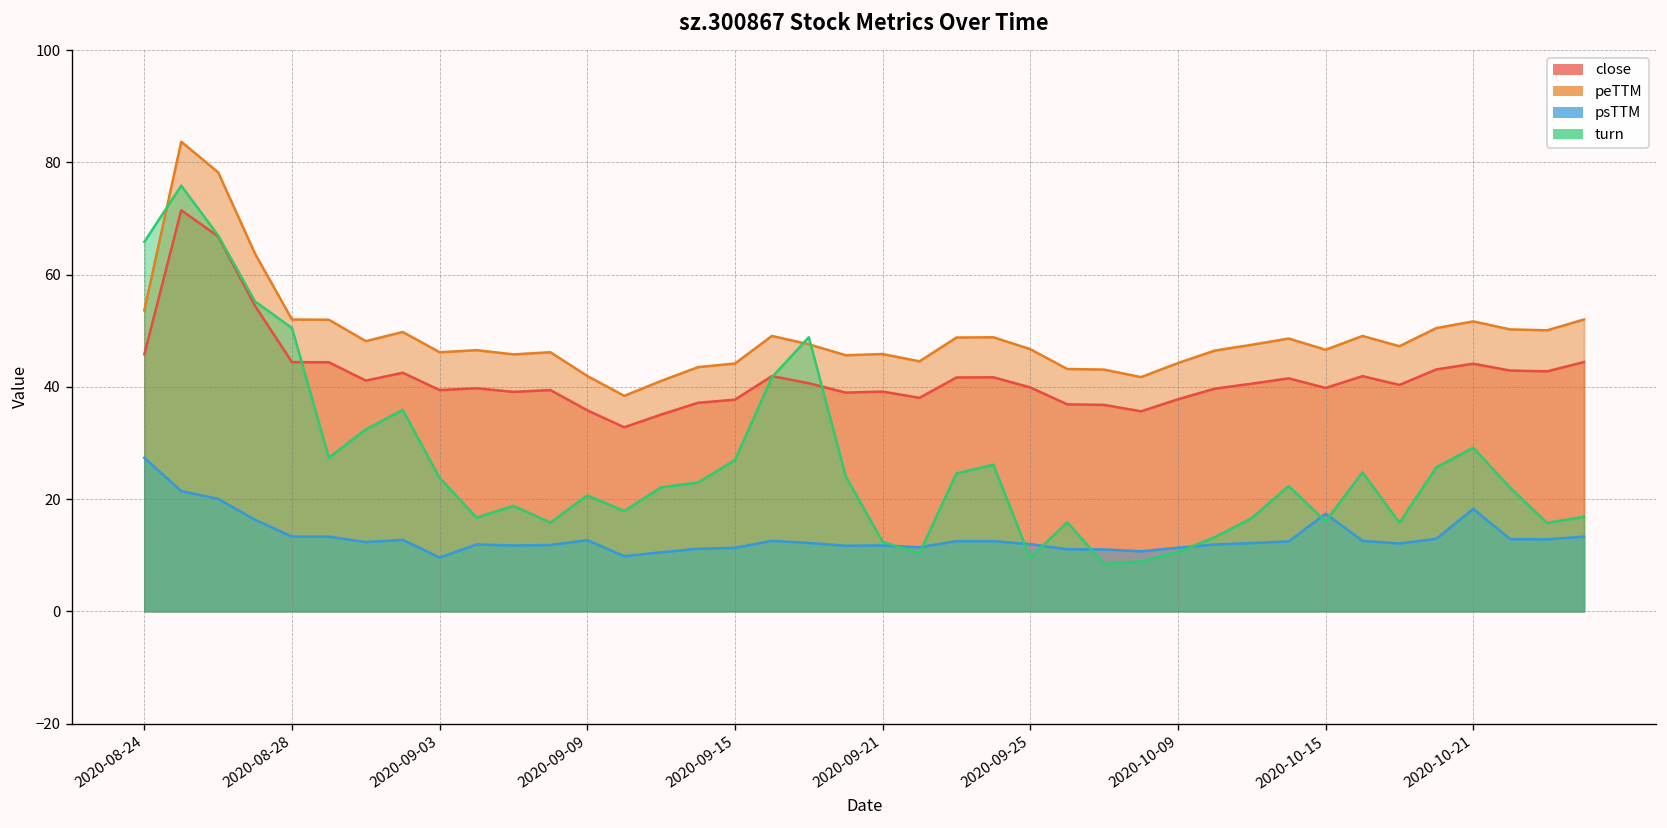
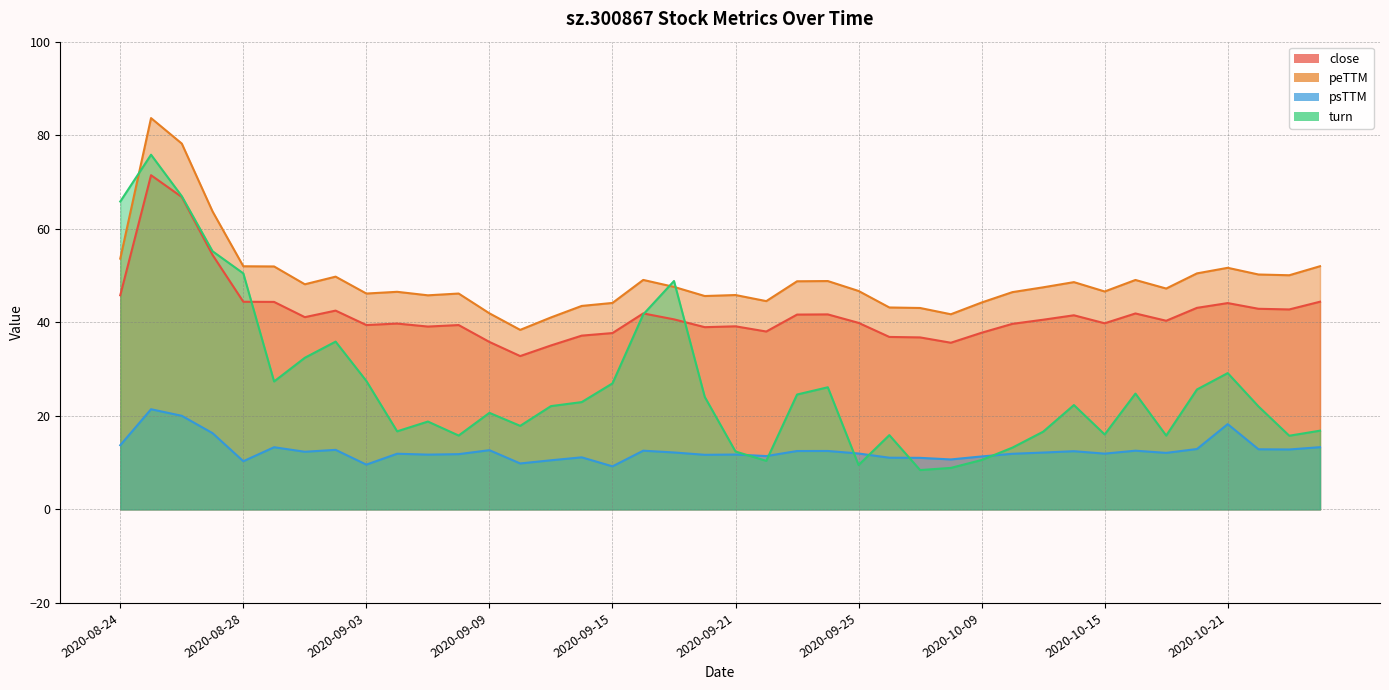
psTTM, 2020-08-24: 27 -> 14
psTTM, 2020-08-28: 13 -> 10
turn, 2020-09-03: 24 -> 27
psTTM, 2020-09-15: 11 -> 9
psTTM, 2020-10-15: 17 -> 12
